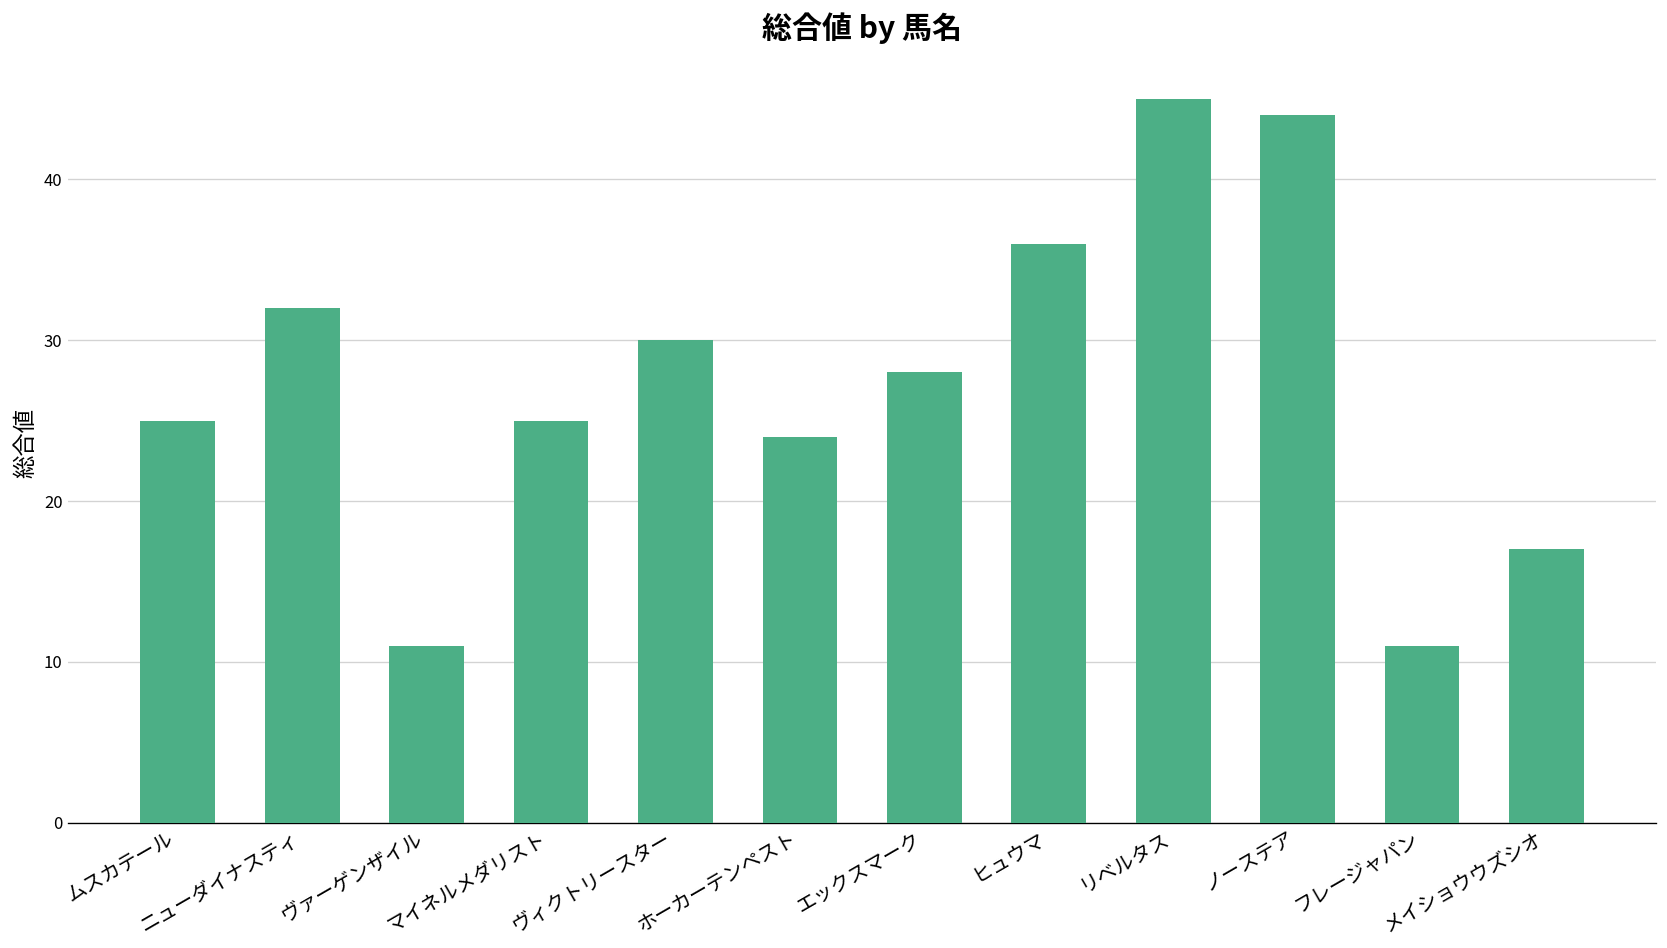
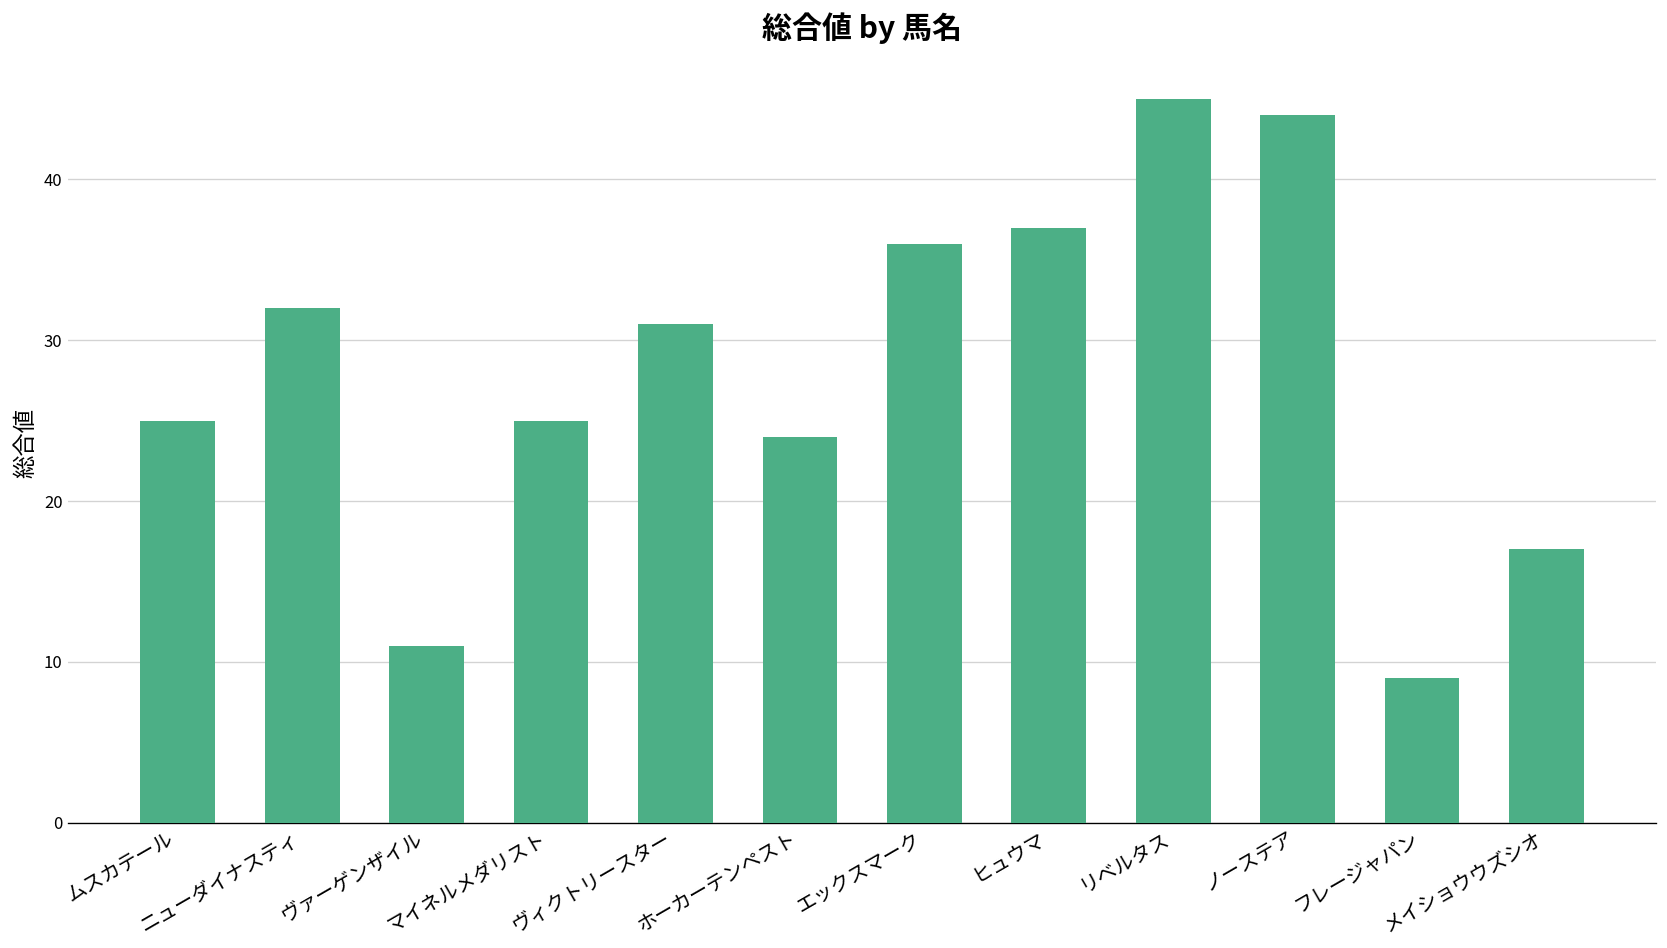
ヴィクトリースター: 30 -> 31
エックスマーク: 28 -> 36
ヒュウマ: 36 -> 37
フレージャパン: 11 -> 9
